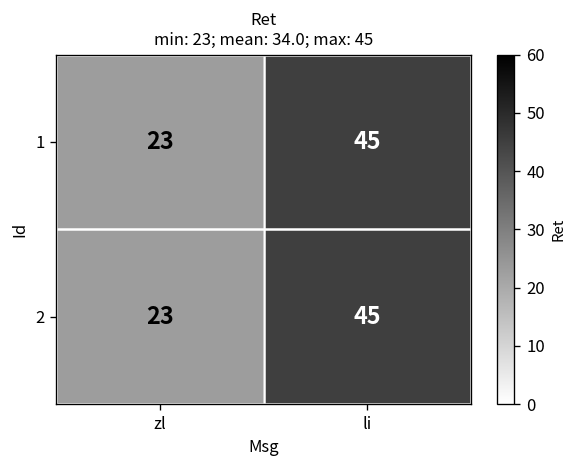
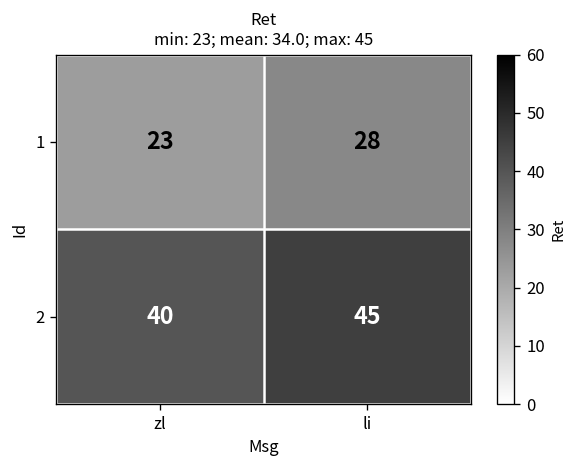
1, li: 45 -> 28
2, zl: 23 -> 40
